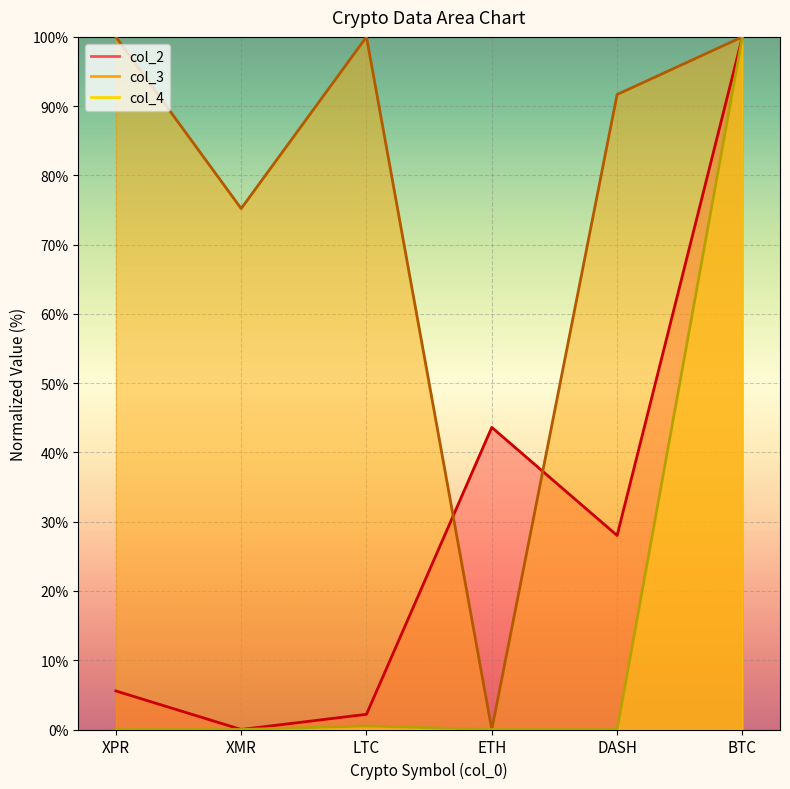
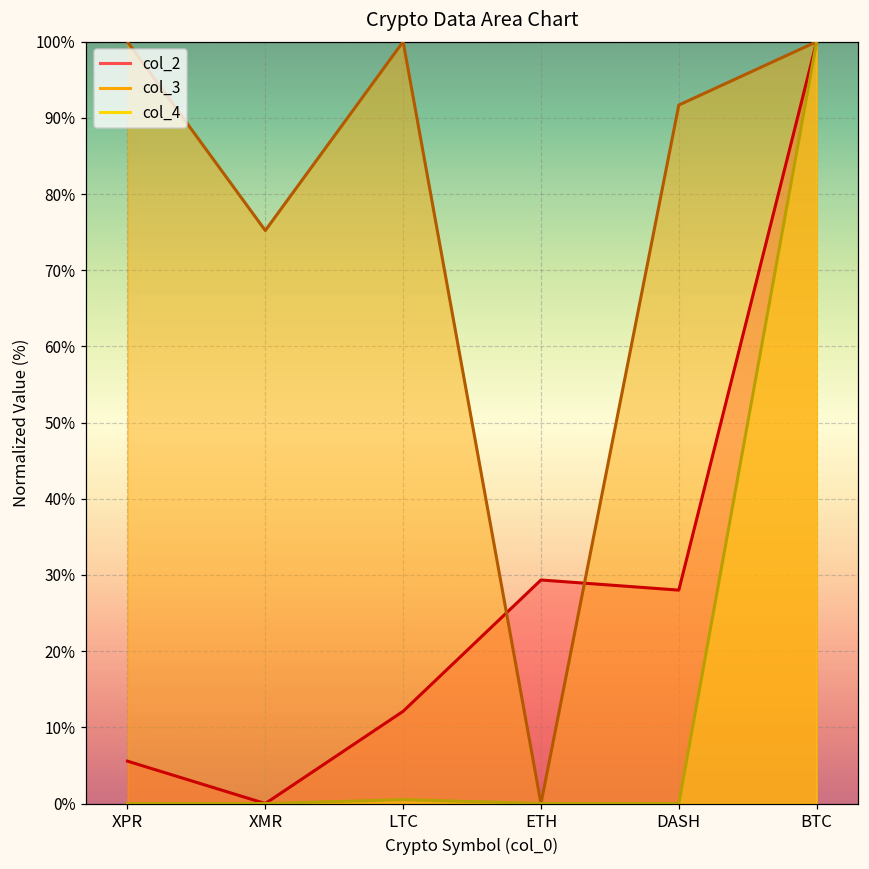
col_2, LTC: 2% -> 12%
col_2, ETH: 44% -> 29%
